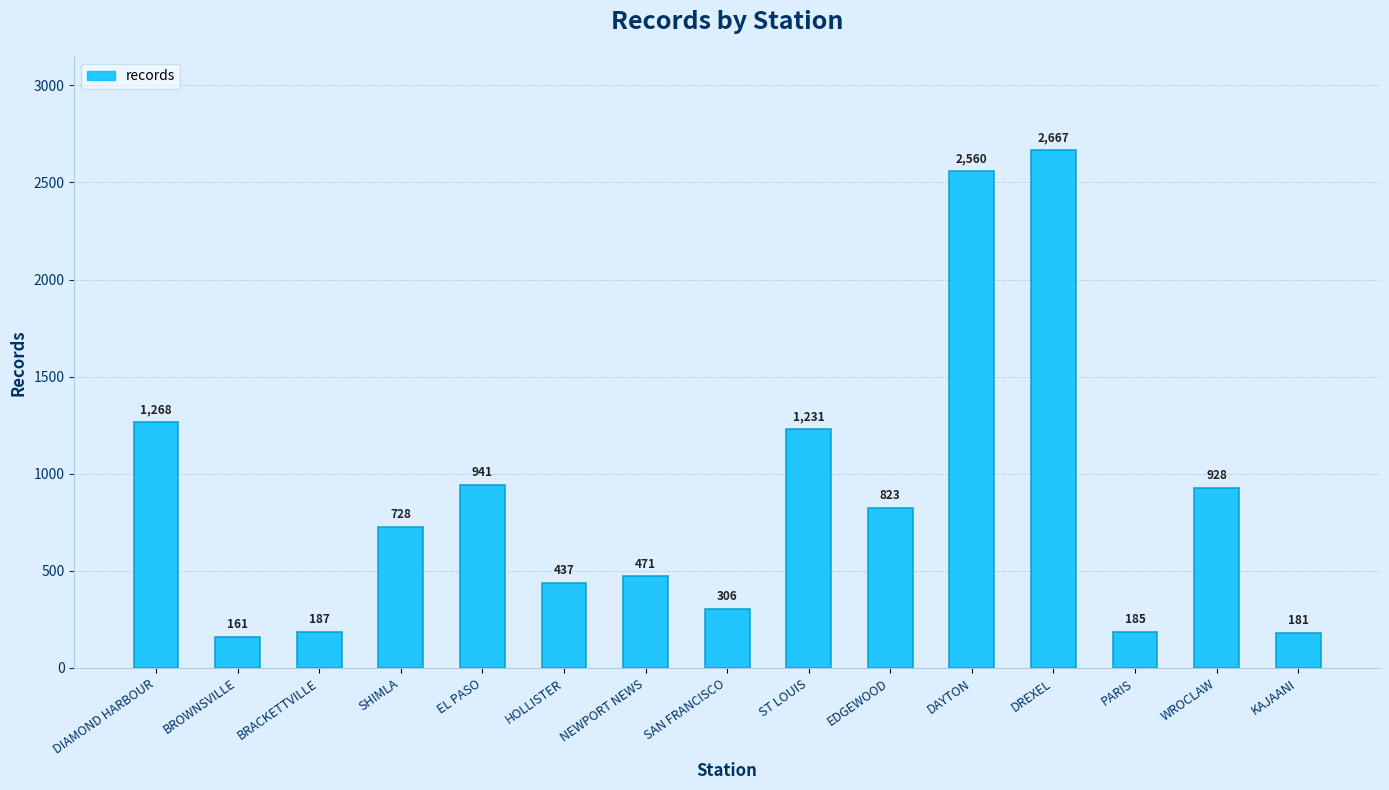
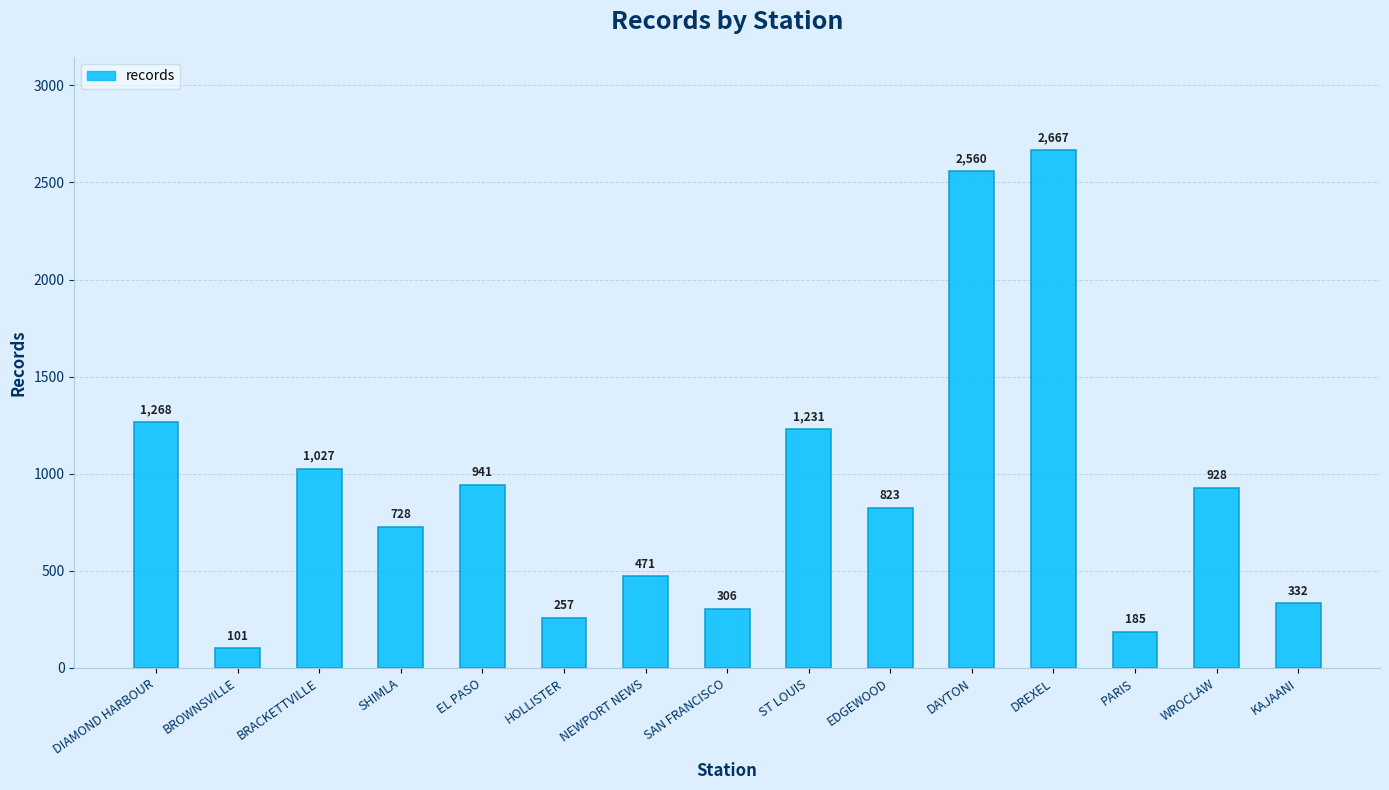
BROWNSVILLE: 161 -> 101
BRACKETTVILLE: 187 -> 1,027
HOLLISTER: 437 -> 257
KAJAANI: 181 -> 332
